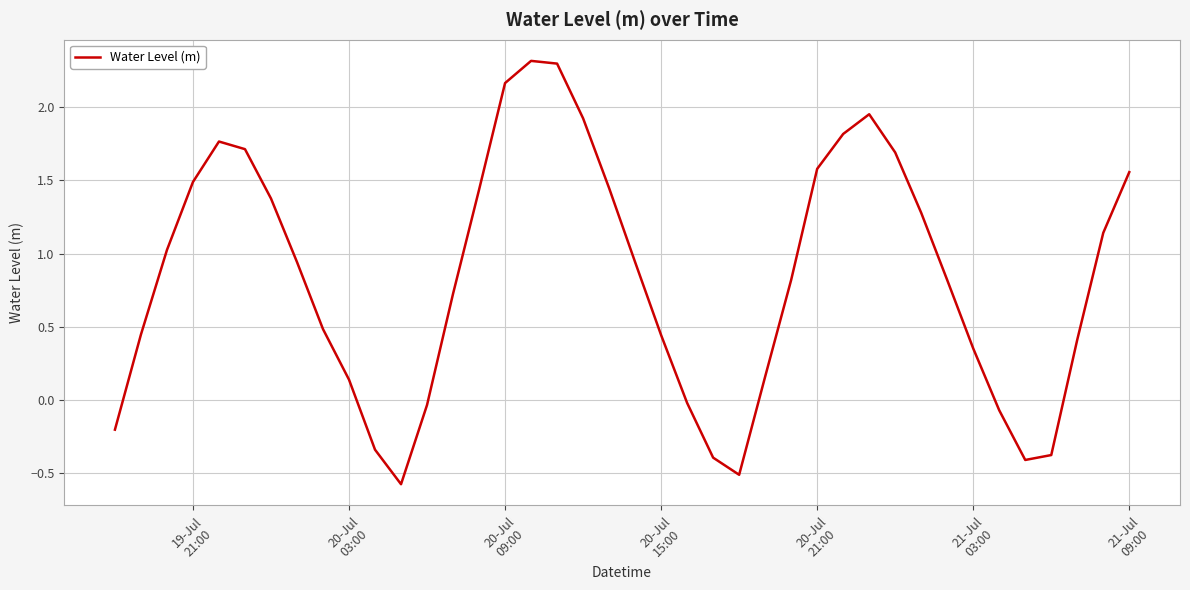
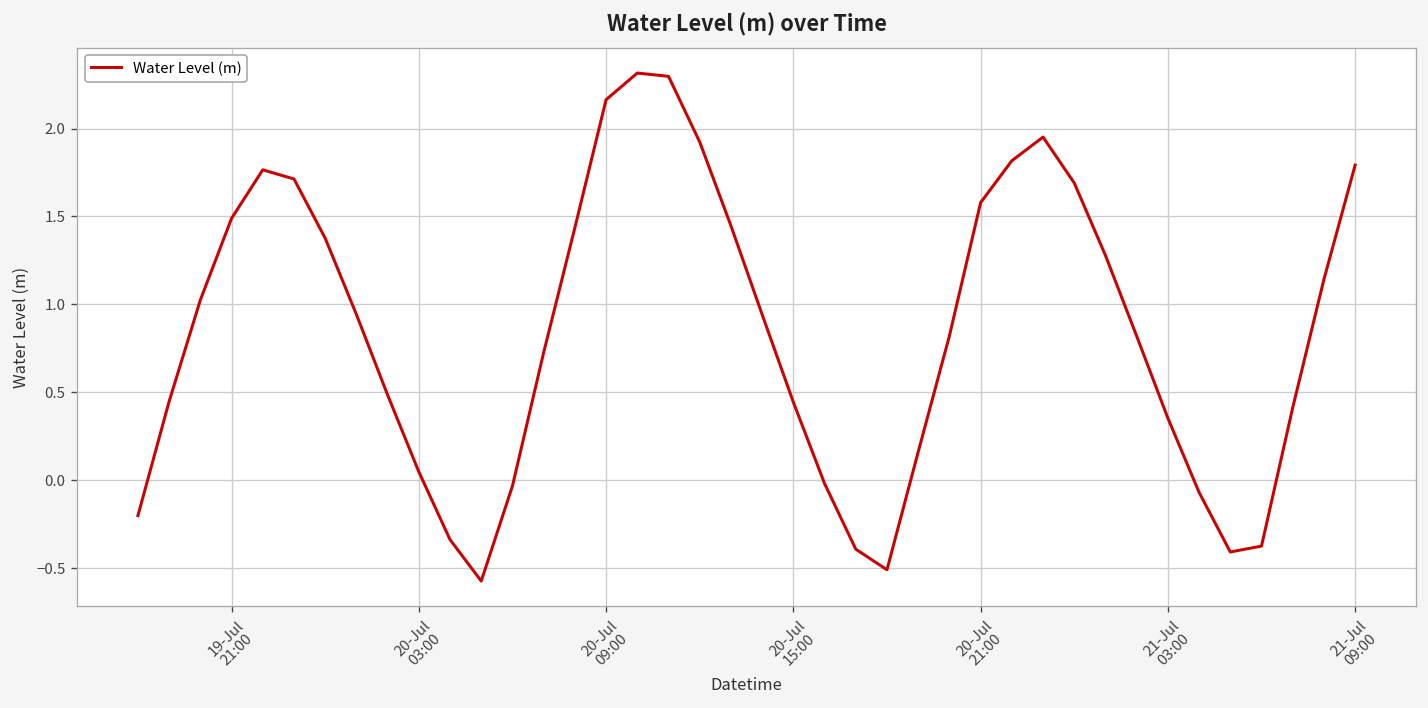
20-Jul 03:00: 0.14 -> 0.05
21-Jul 09:00: 1.56 -> 1.79
